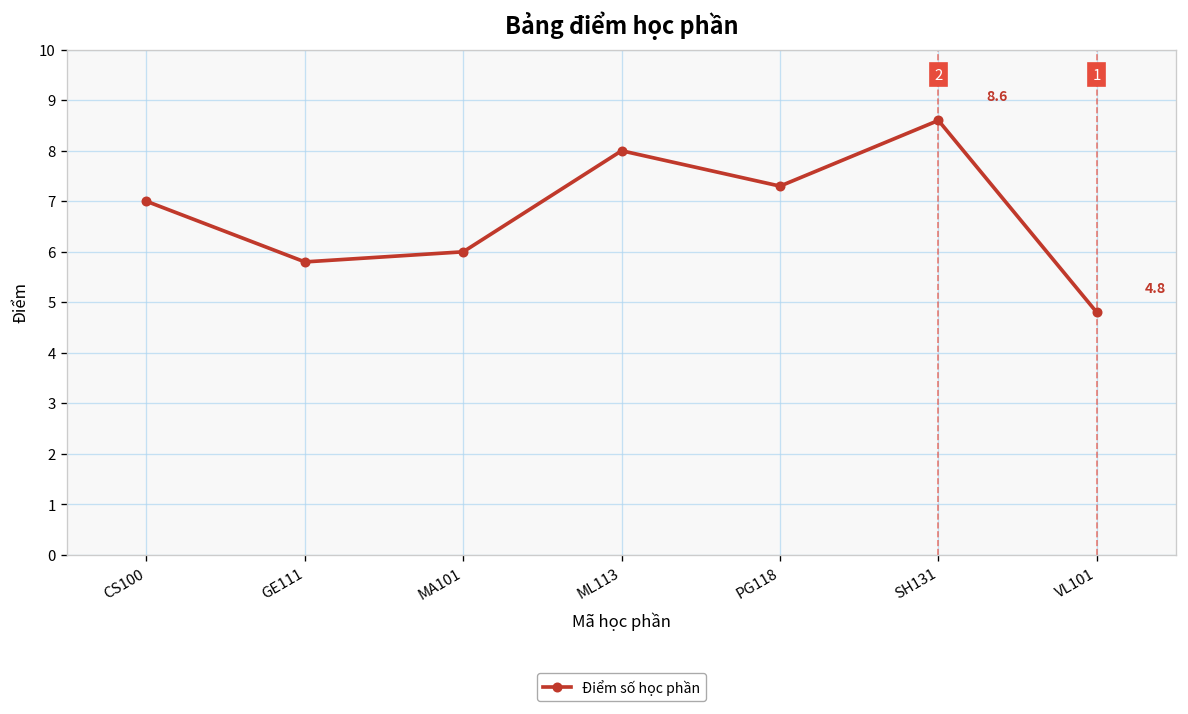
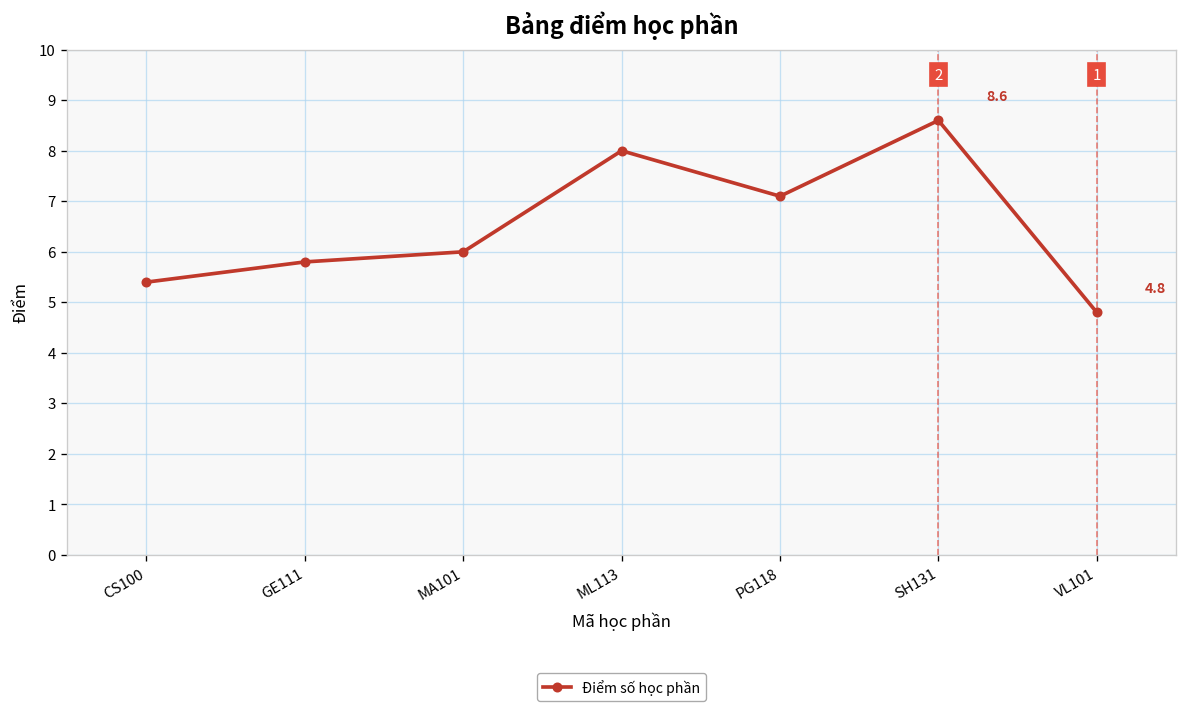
CS100: 7.0 -> 5.4
PG118: 7.3 -> 7.1
